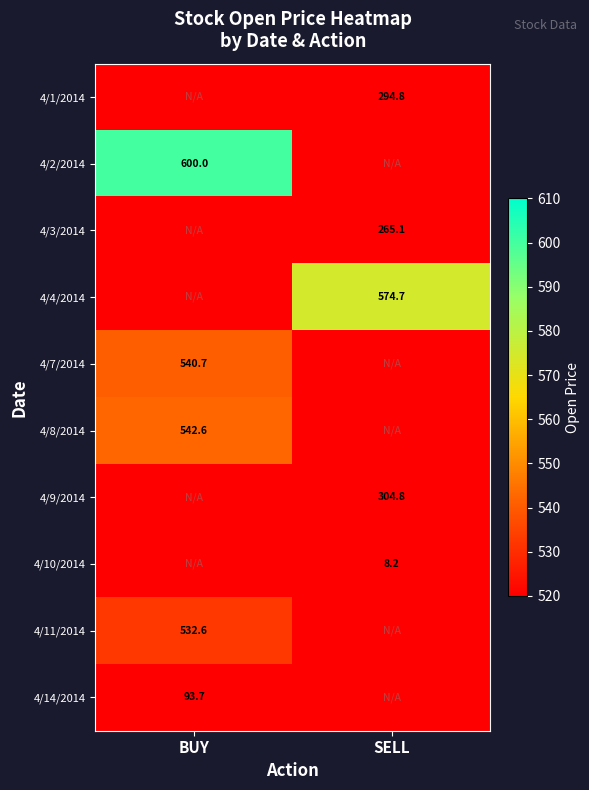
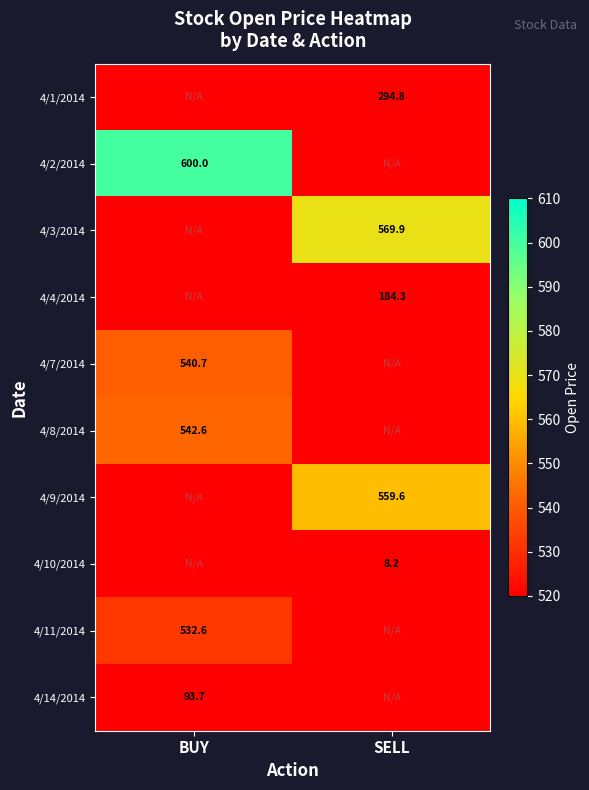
4/3/2014, SELL: 265.1 -> 569.9
4/4/2014, SELL: 574.7 -> 184.3
4/9/2014, SELL: 304.8 -> 559.6
